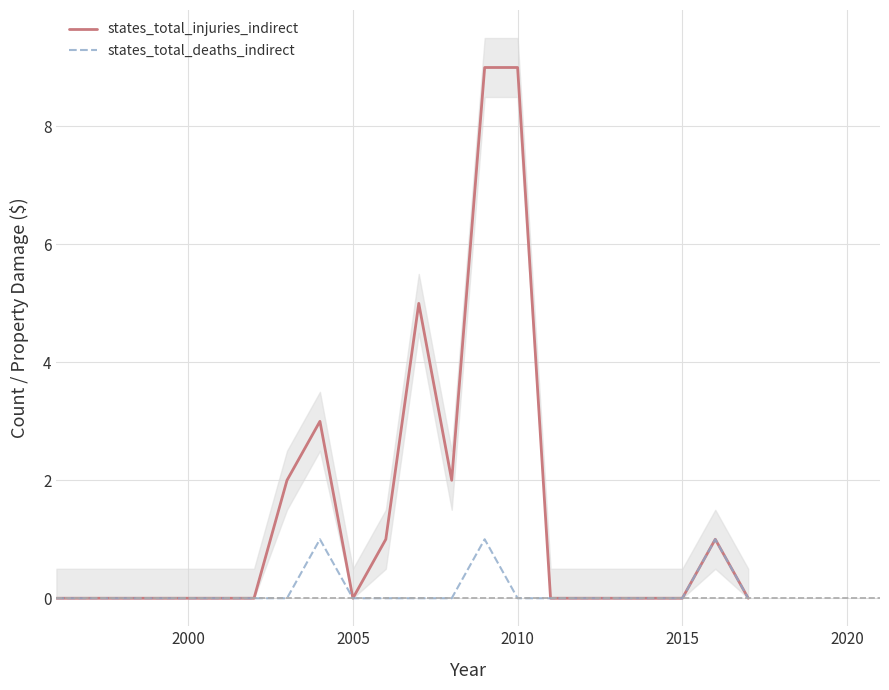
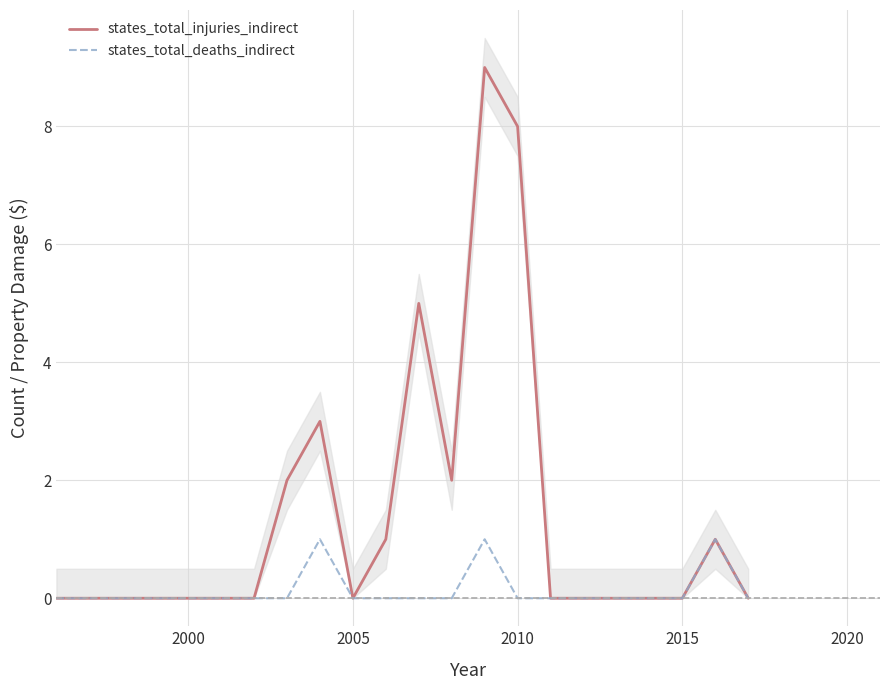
states_total_injuries_indirect, 2010: 9 -> 8
